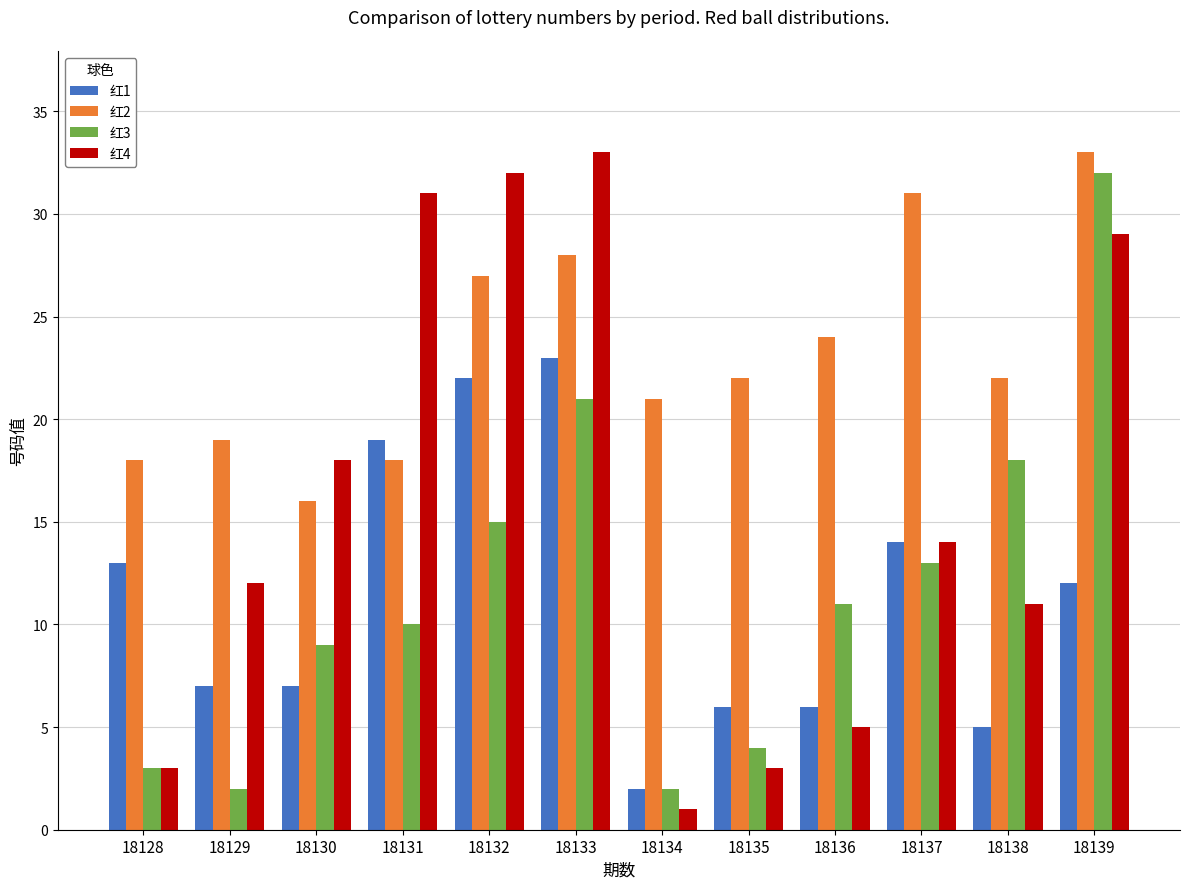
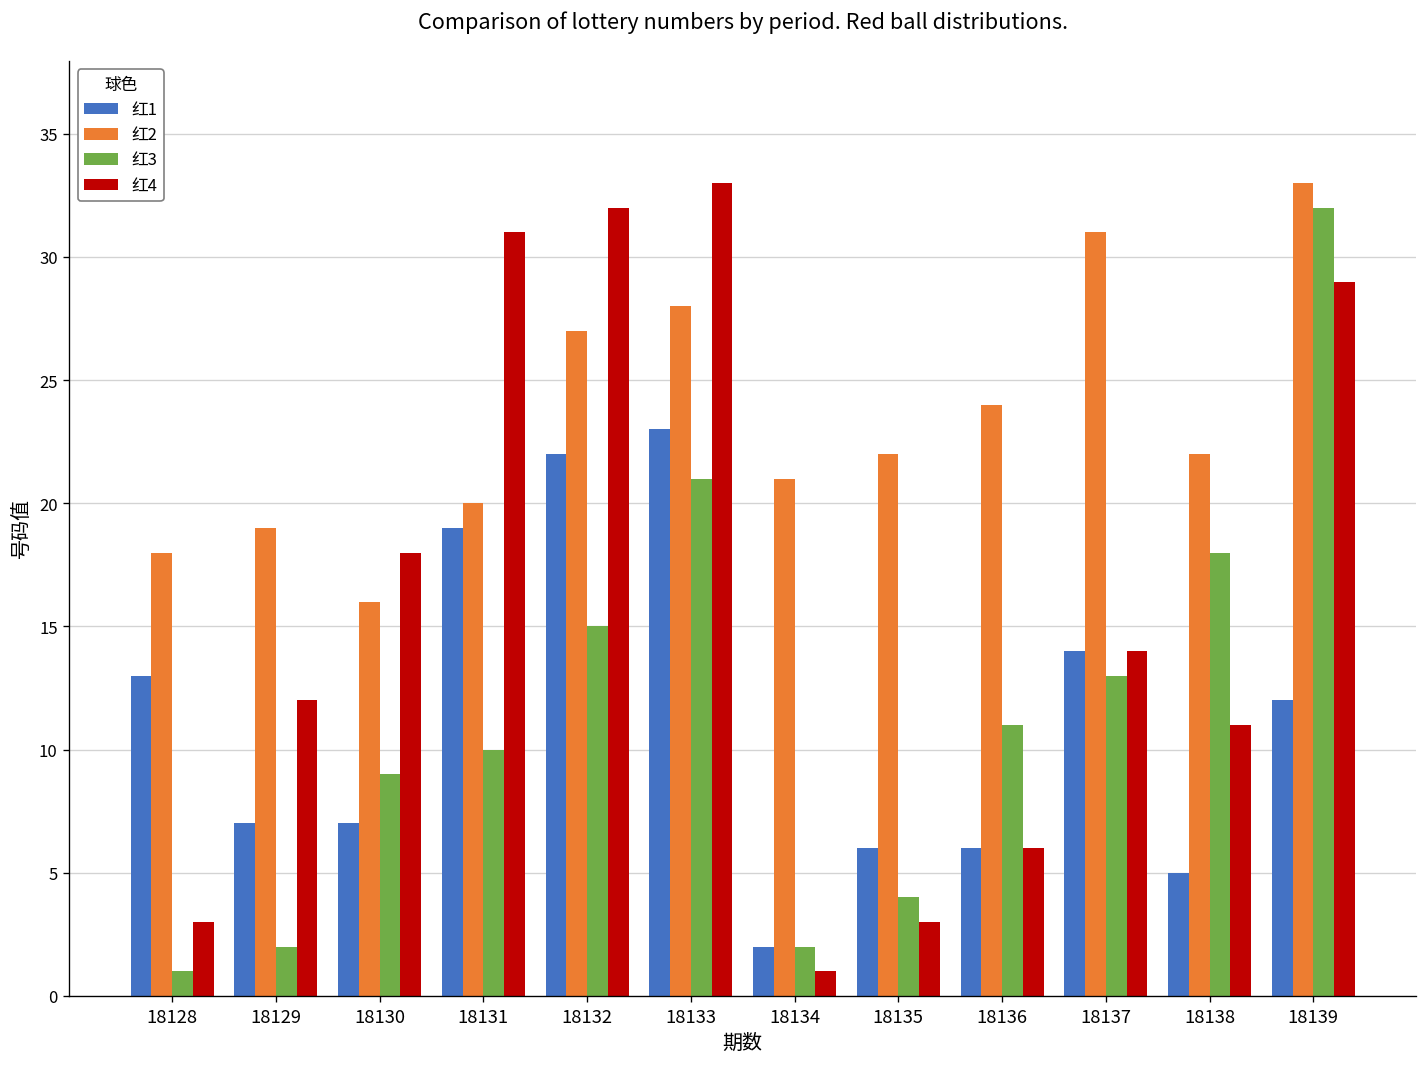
红3, 18128: 3 -> 1
红2, 18131: 18 -> 20
红4, 18136: 5 -> 6
